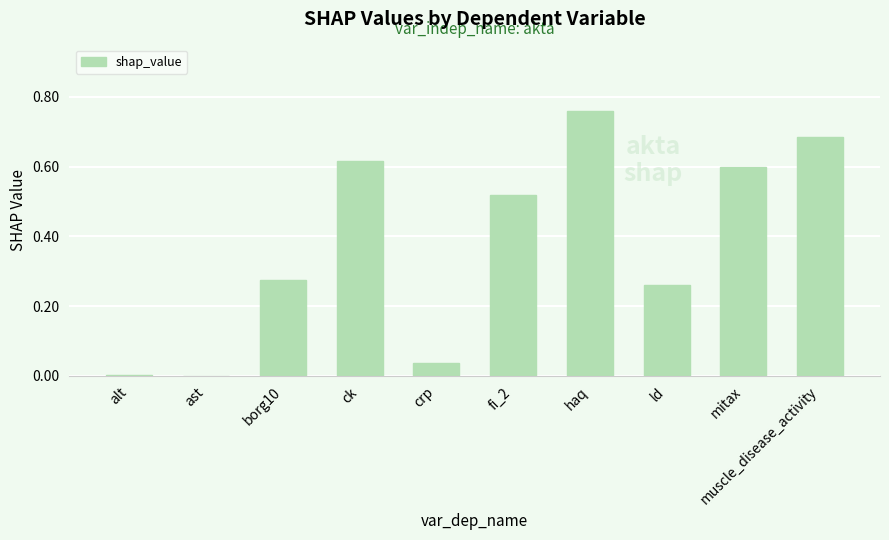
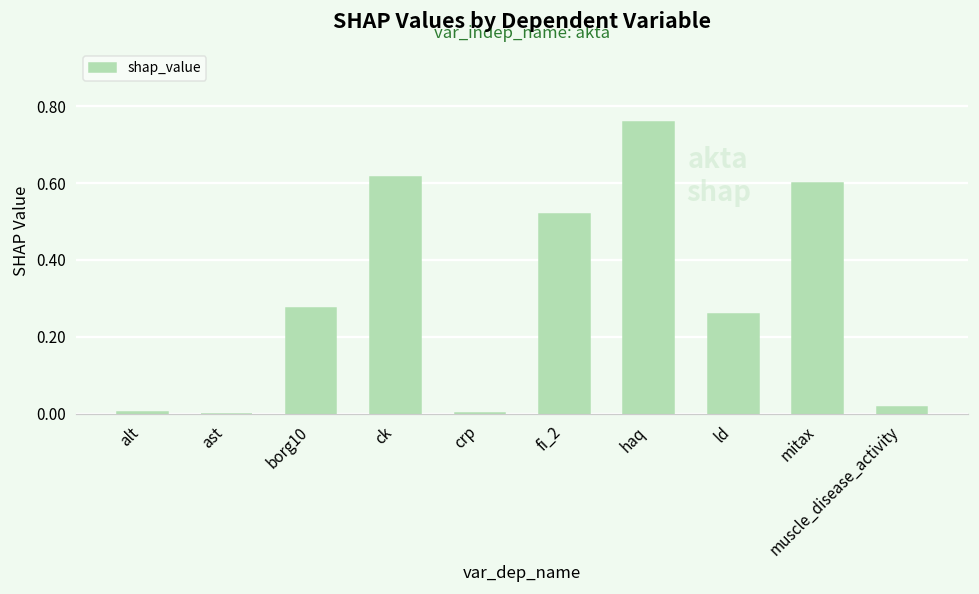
crp: 0.04 -> 0.00
muscle_disease_activity: 0.69 -> 0.02
